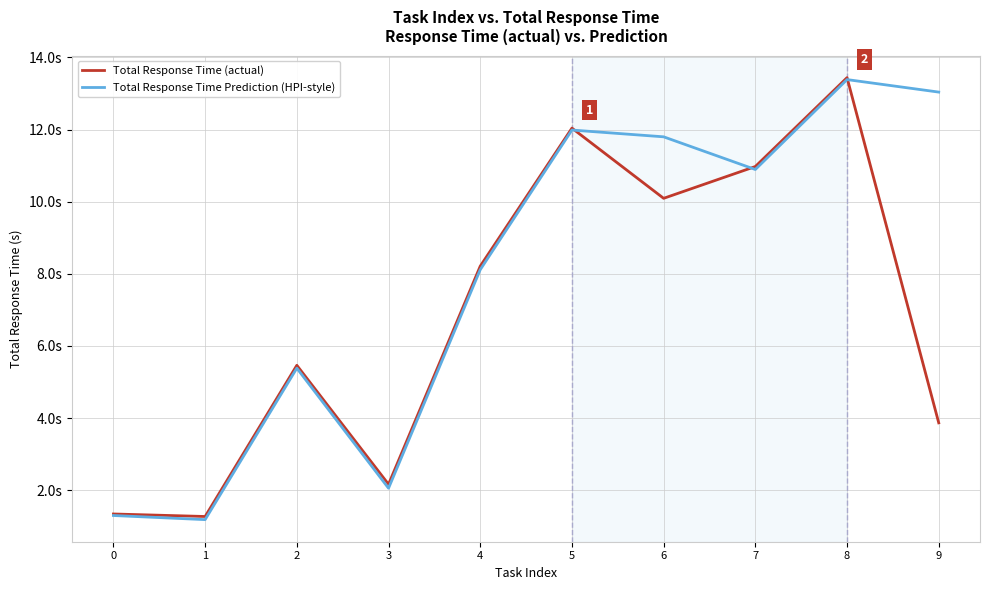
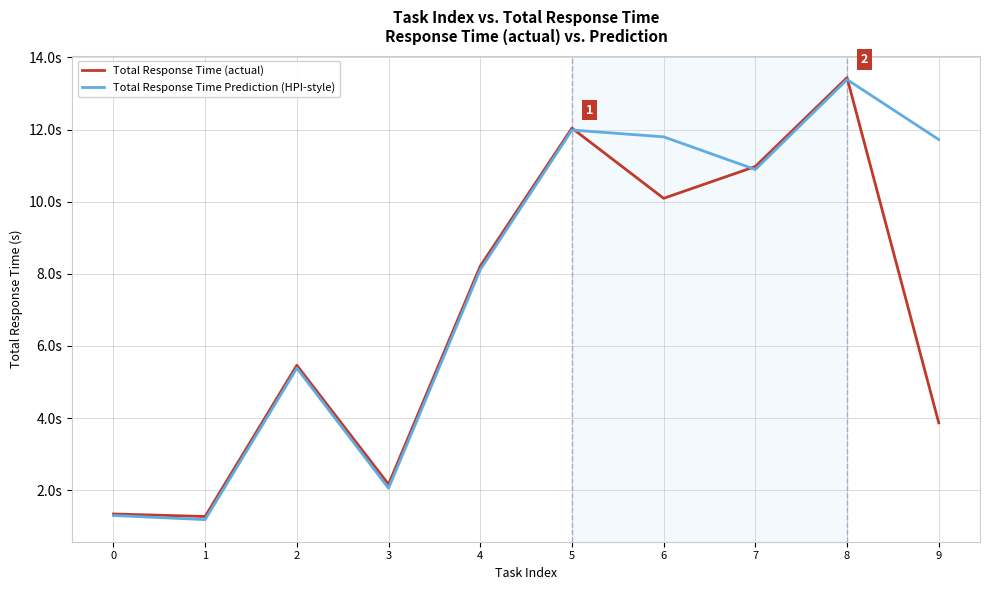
Total Response Time Prediction (HPI-style), 9: 13.0s -> 11.7s
